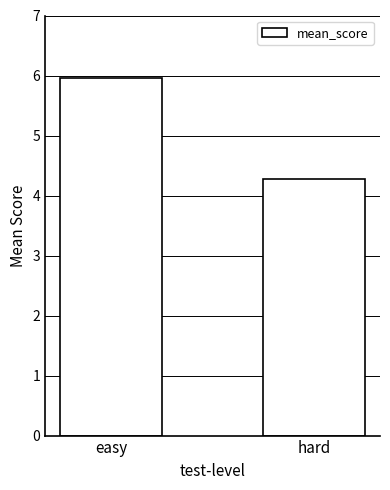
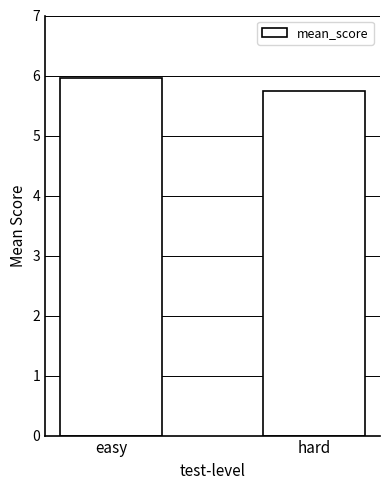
hard: 4.3 -> 5.8
